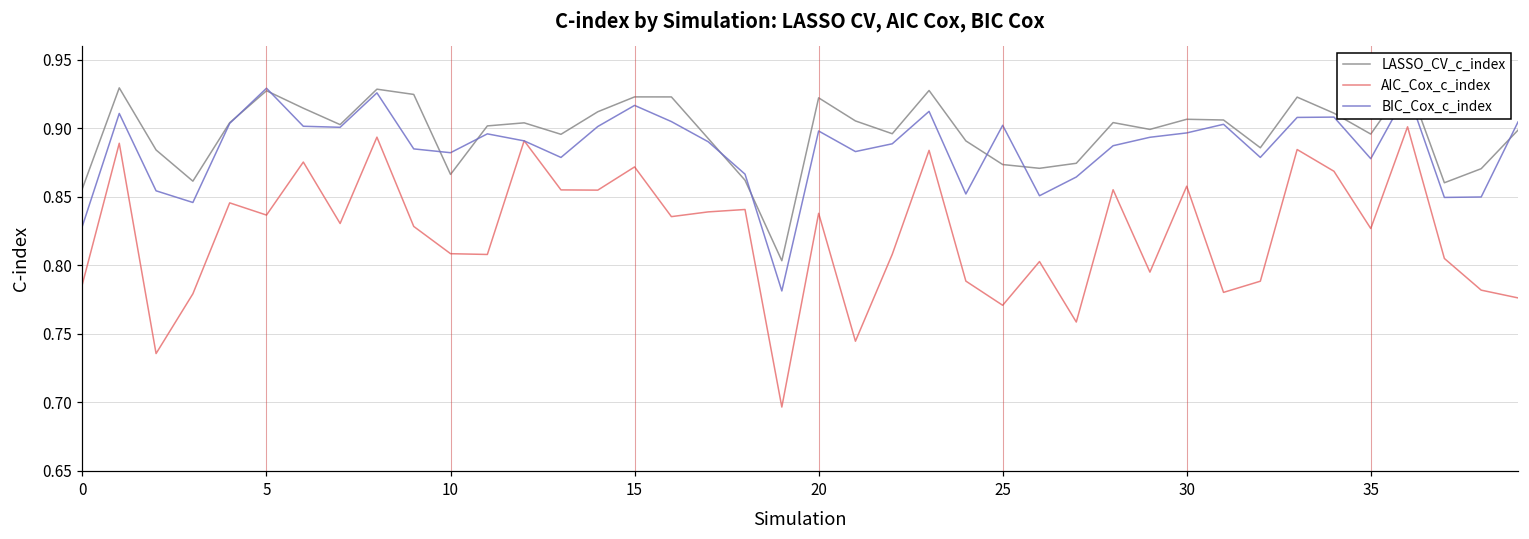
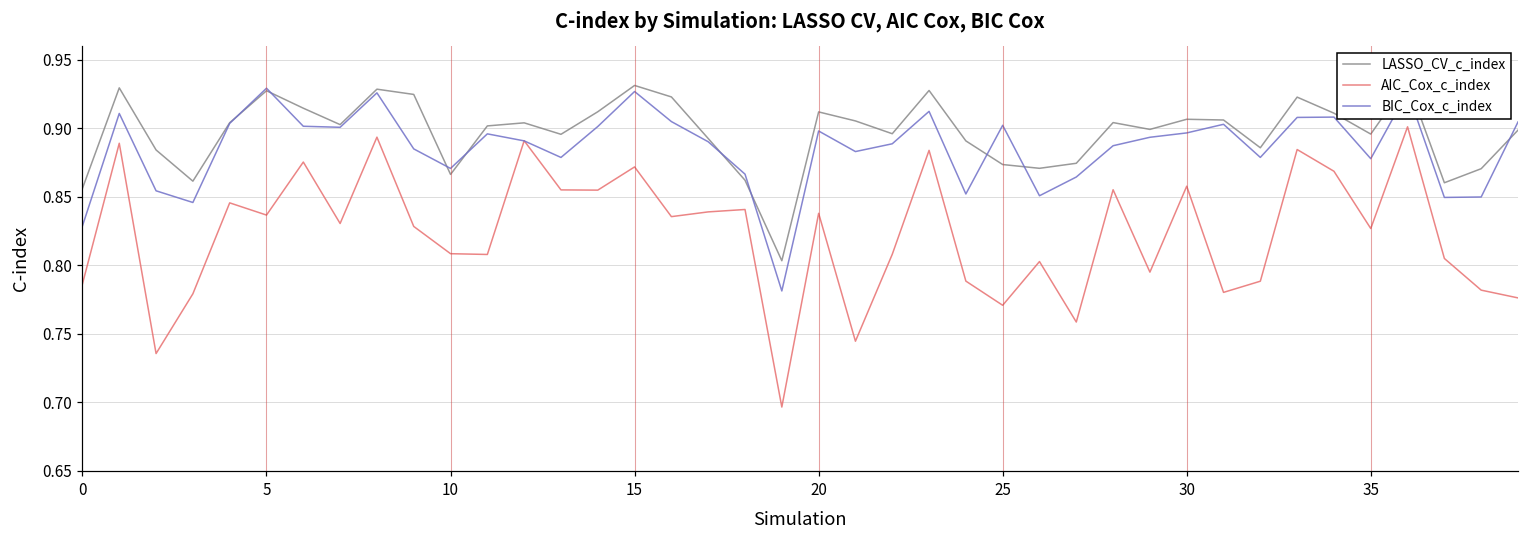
BIC_Cox_c_index, 10: 0.882 -> 0.871
LASSO_CV_c_index, 15: 0.923 -> 0.931
BIC_Cox_c_index, 15: 0.917 -> 0.927
LASSO_CV_c_index, 20: 0.922 -> 0.912
